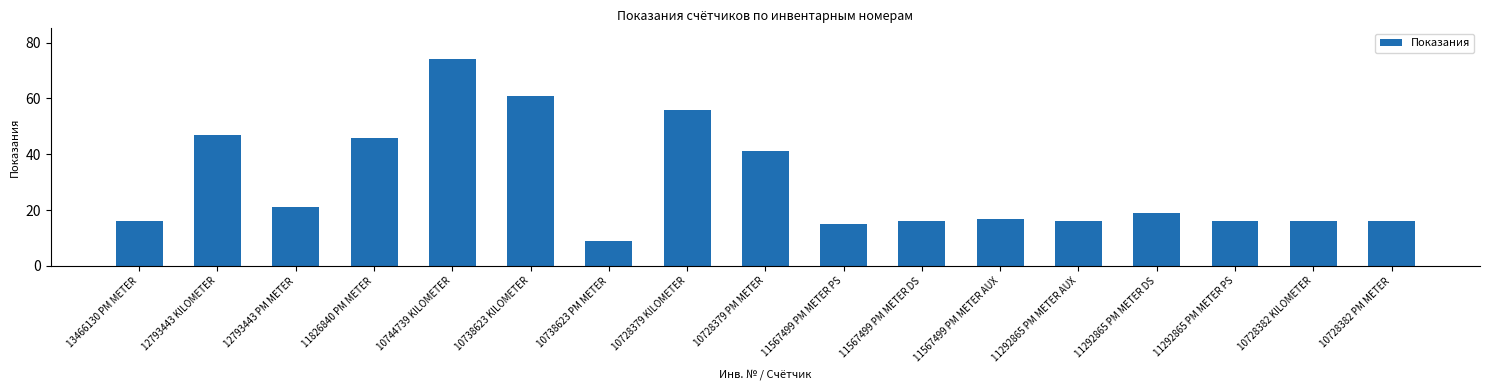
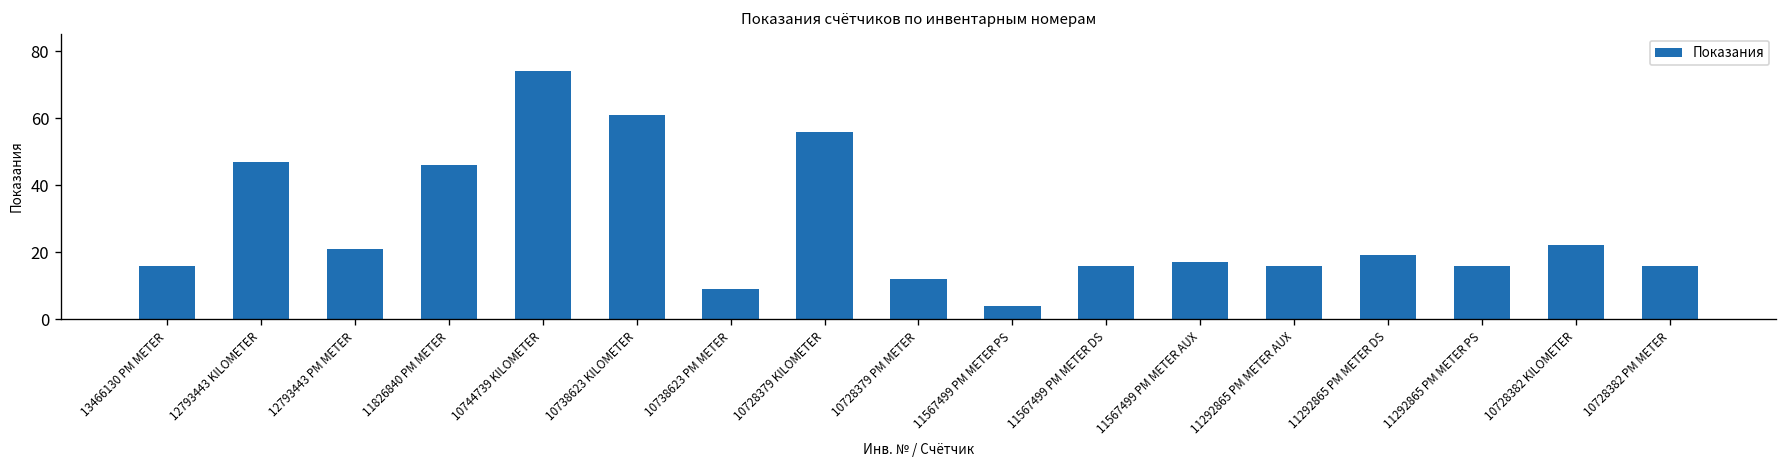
10728379 PM METER: 41 -> 12
11567499 PM METER PS: 15 -> 4
10728382 KILOMETER: 16 -> 22
